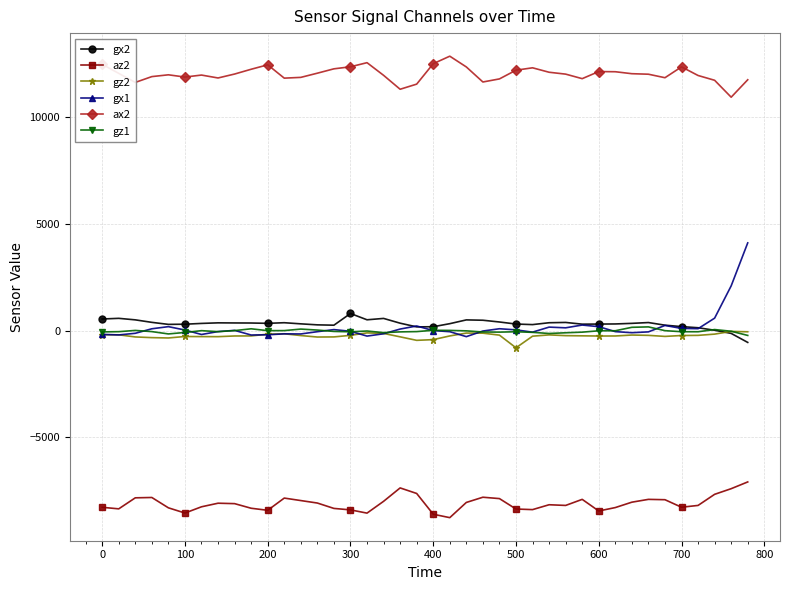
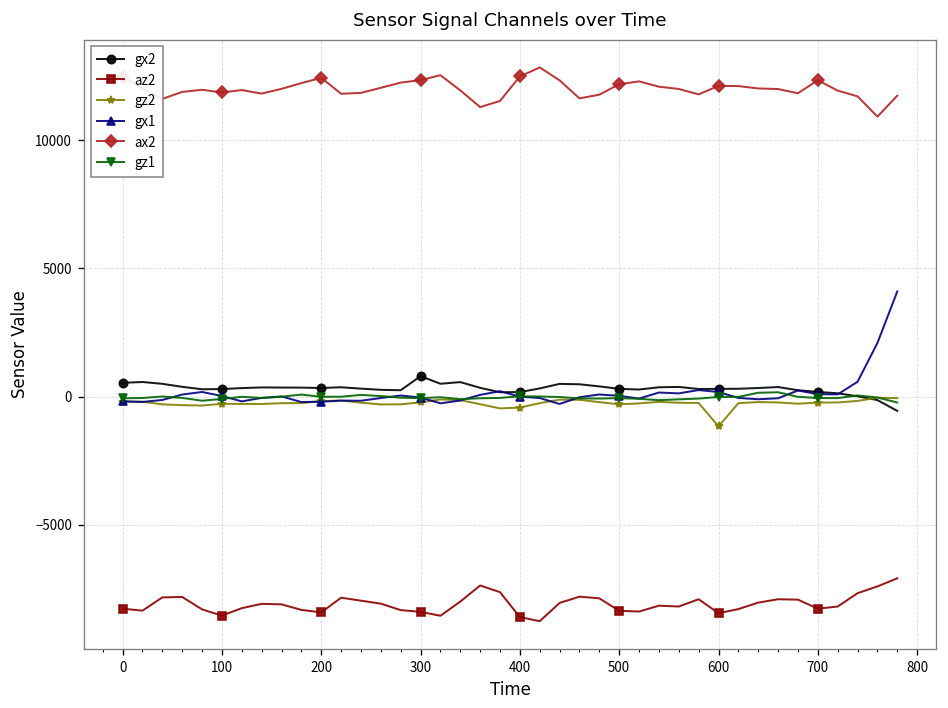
gz2, 500: -800 -> -300
gz2, 600: -300 -> -1200
